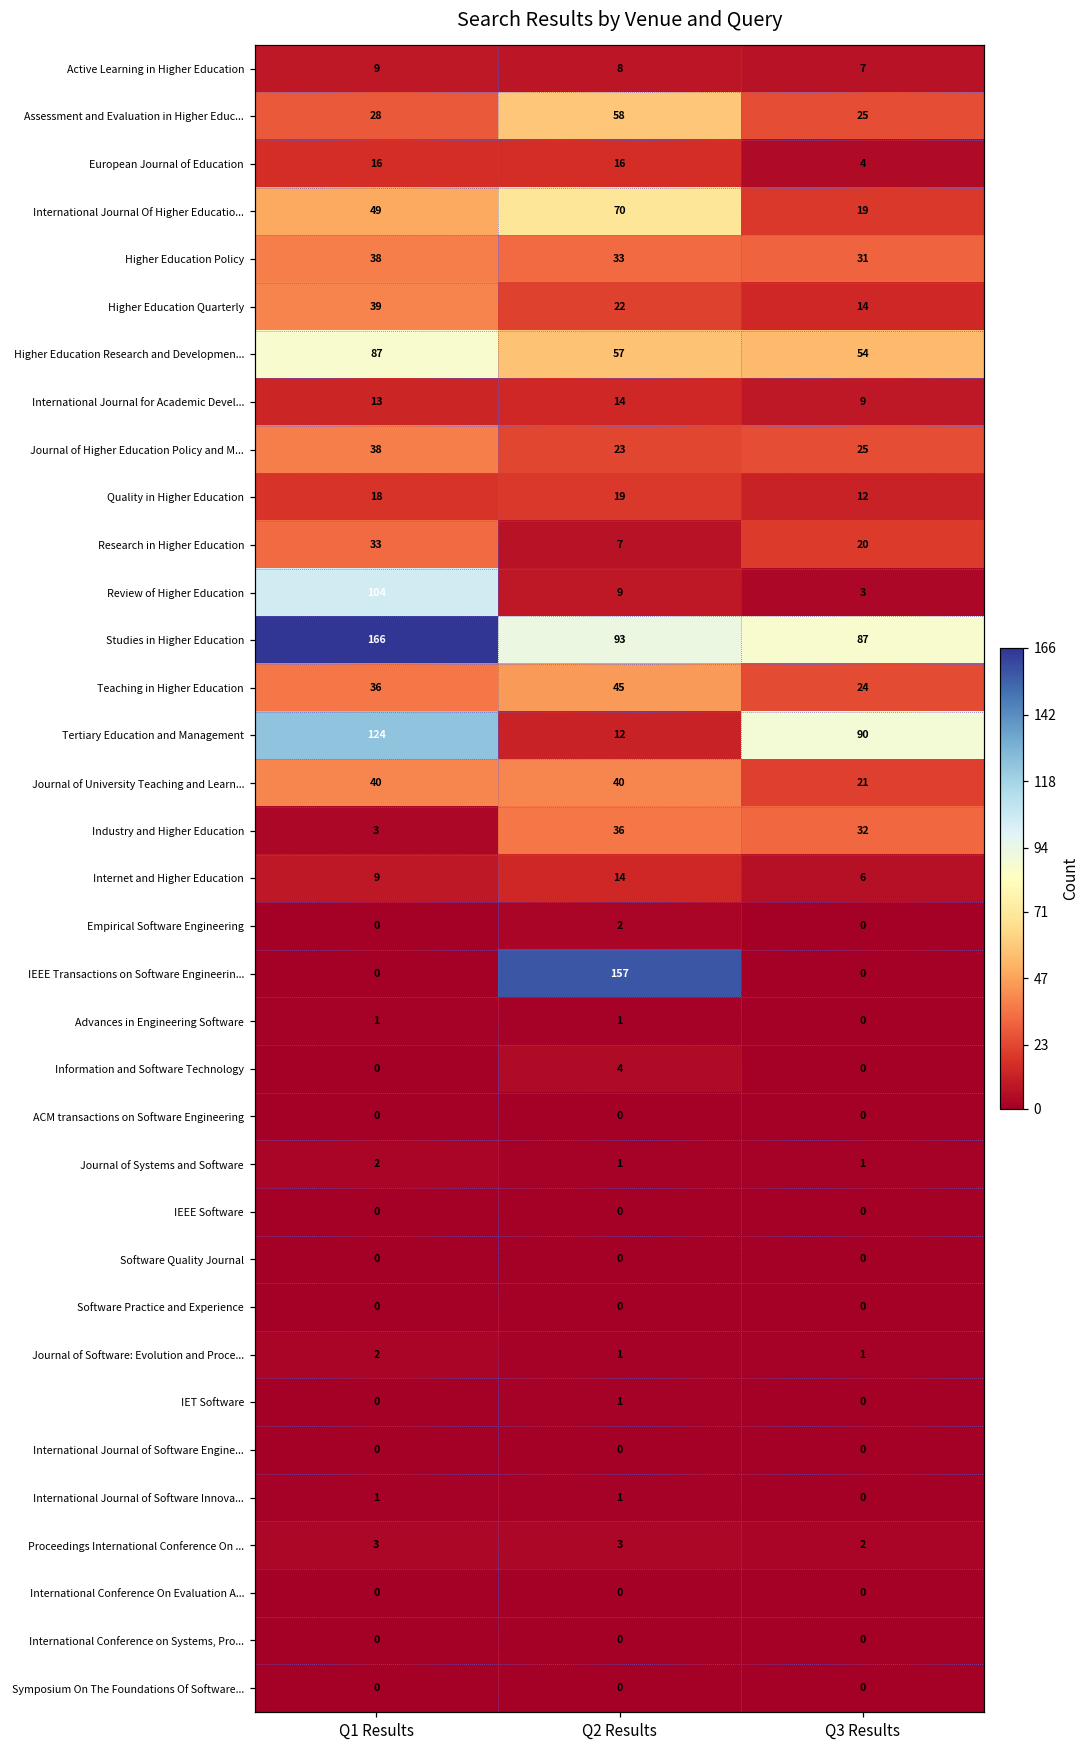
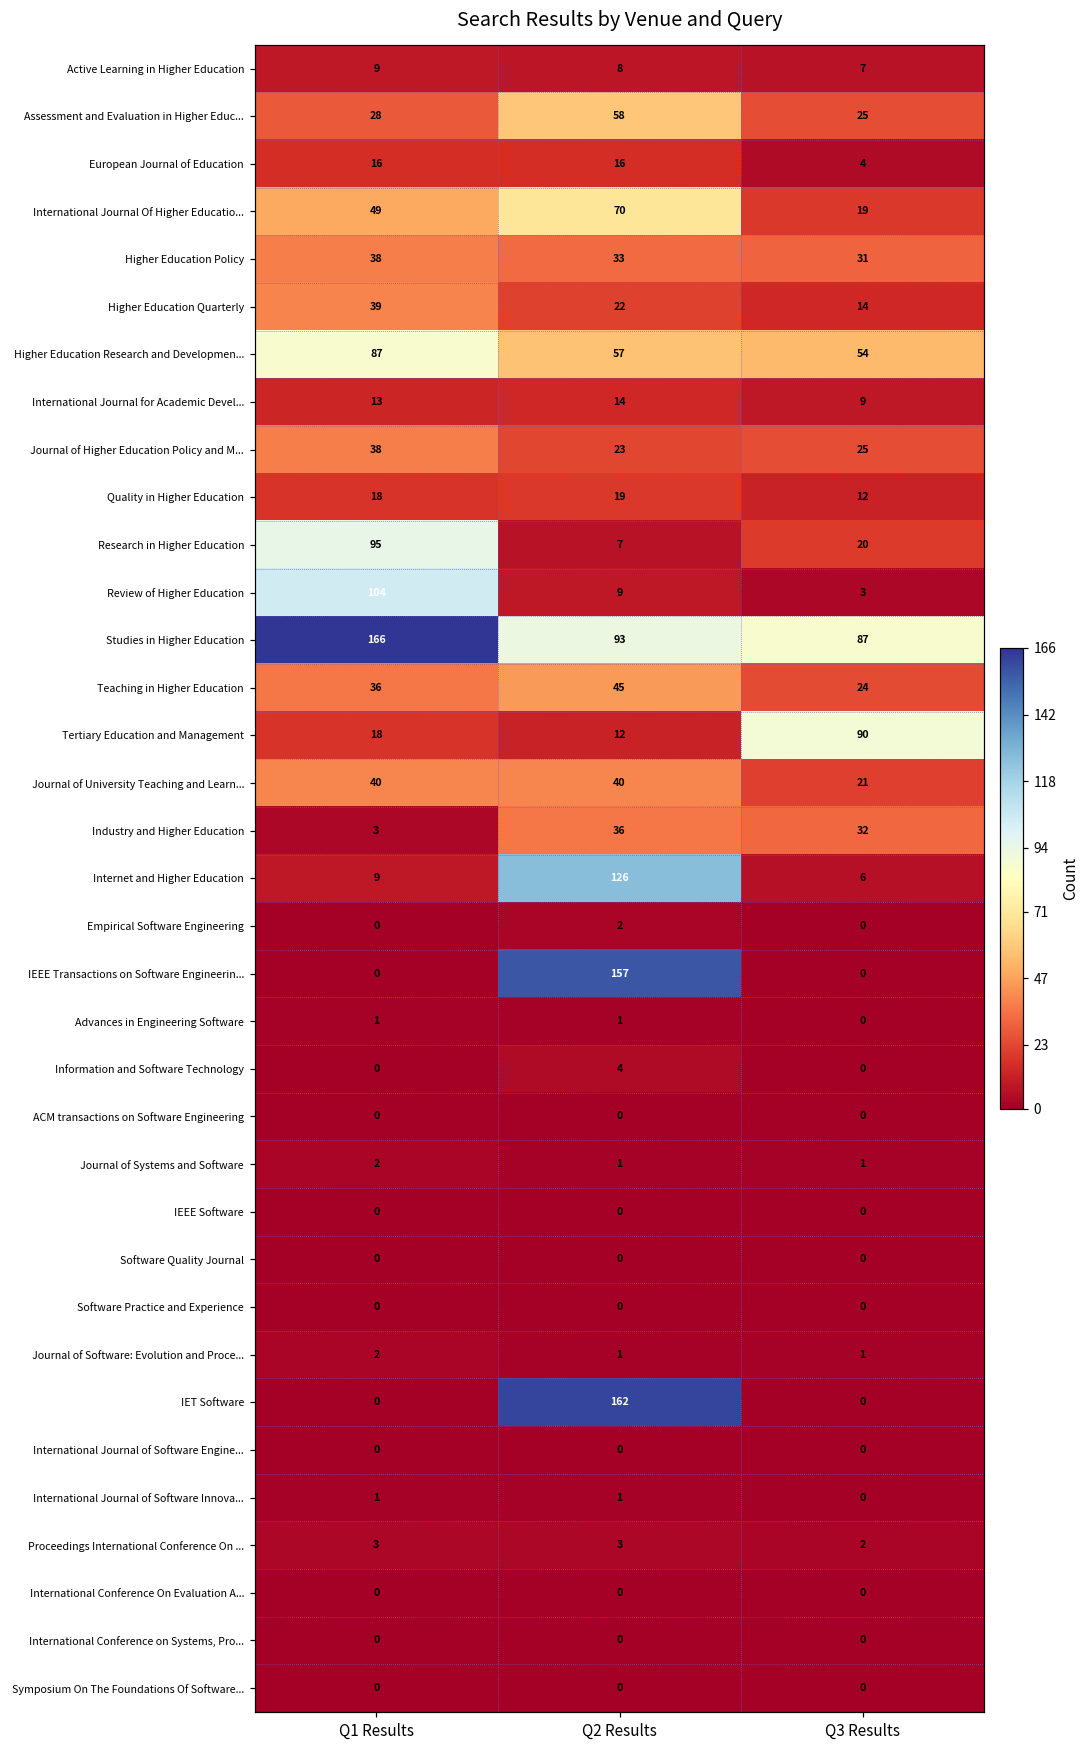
Research in Higher Education, Q1 Results: 33 -> 95
Tertiary Education and Management, Q1 Results: 124 -> 18
Internet and Higher Education, Q2 Results: 14 -> 126
IET Software, Q2 Results: 1 -> 162
